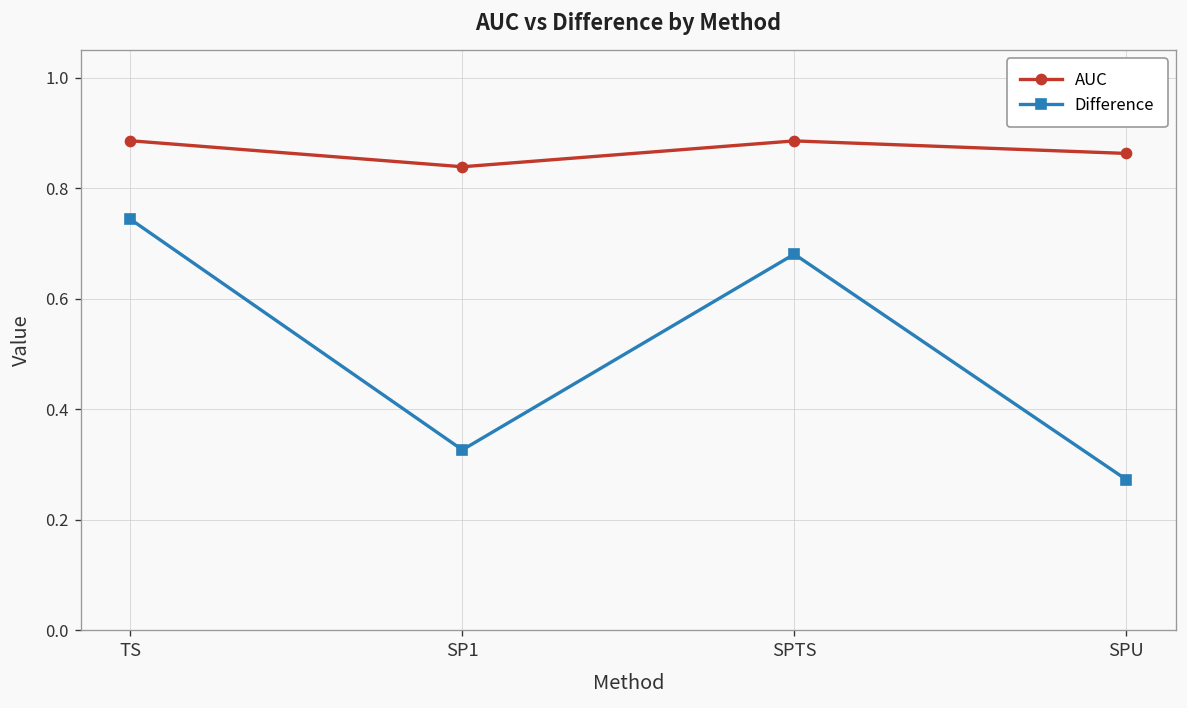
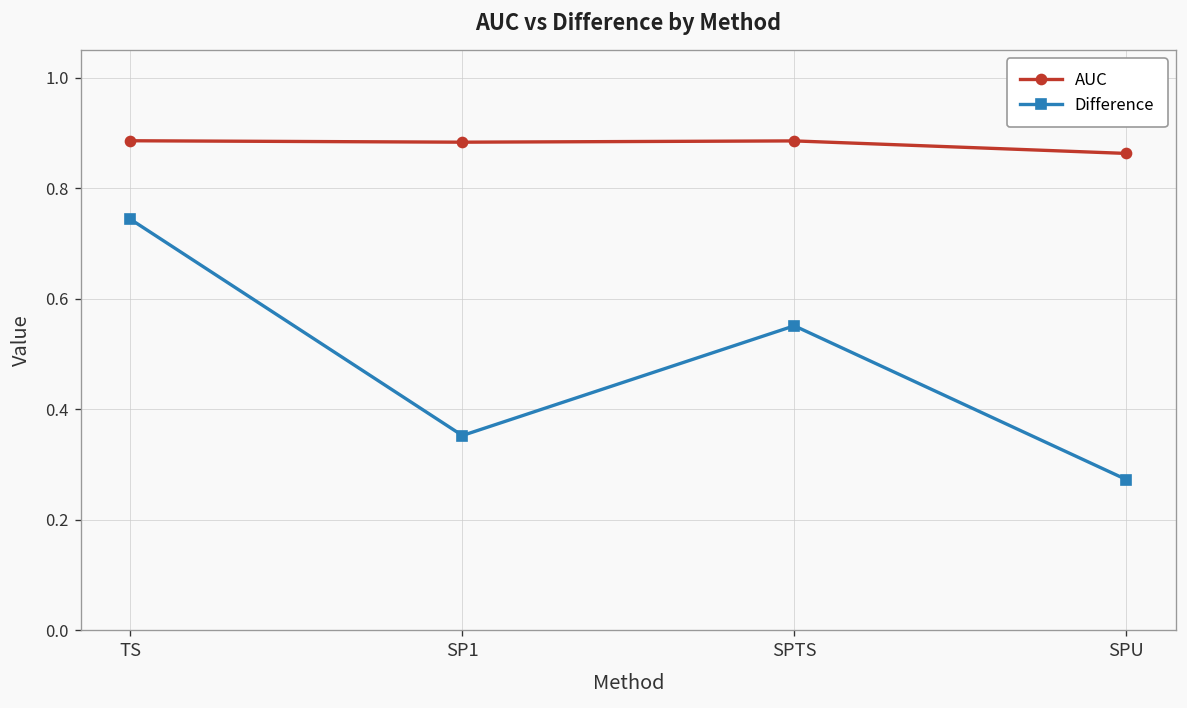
AUC, SP1: 0.84 -> 0.88
Difference, SP1: 0.33 -> 0.35
Difference, SPTS: 0.68 -> 0.55
